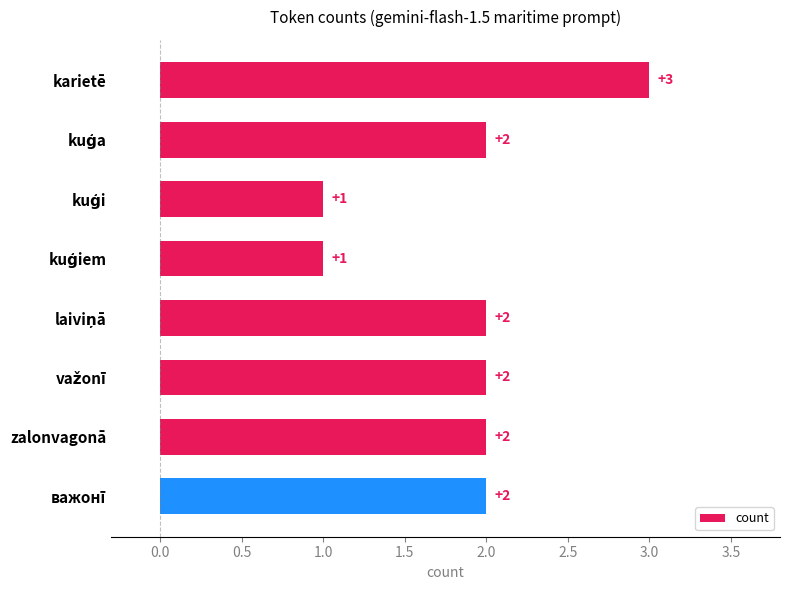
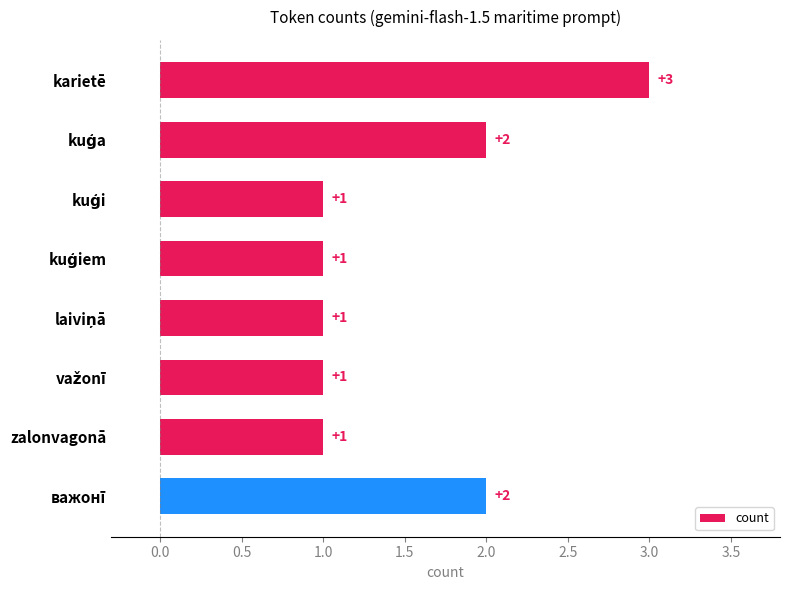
laiviņā: +2 -> +1
važonī: +2 -> +1
zalonvagonā: +2 -> +1
